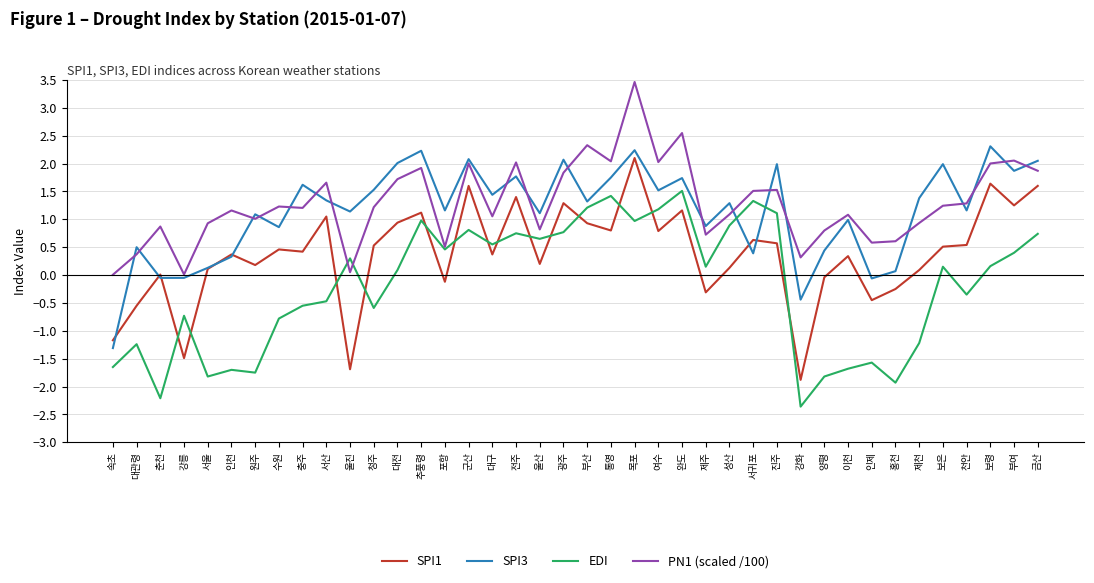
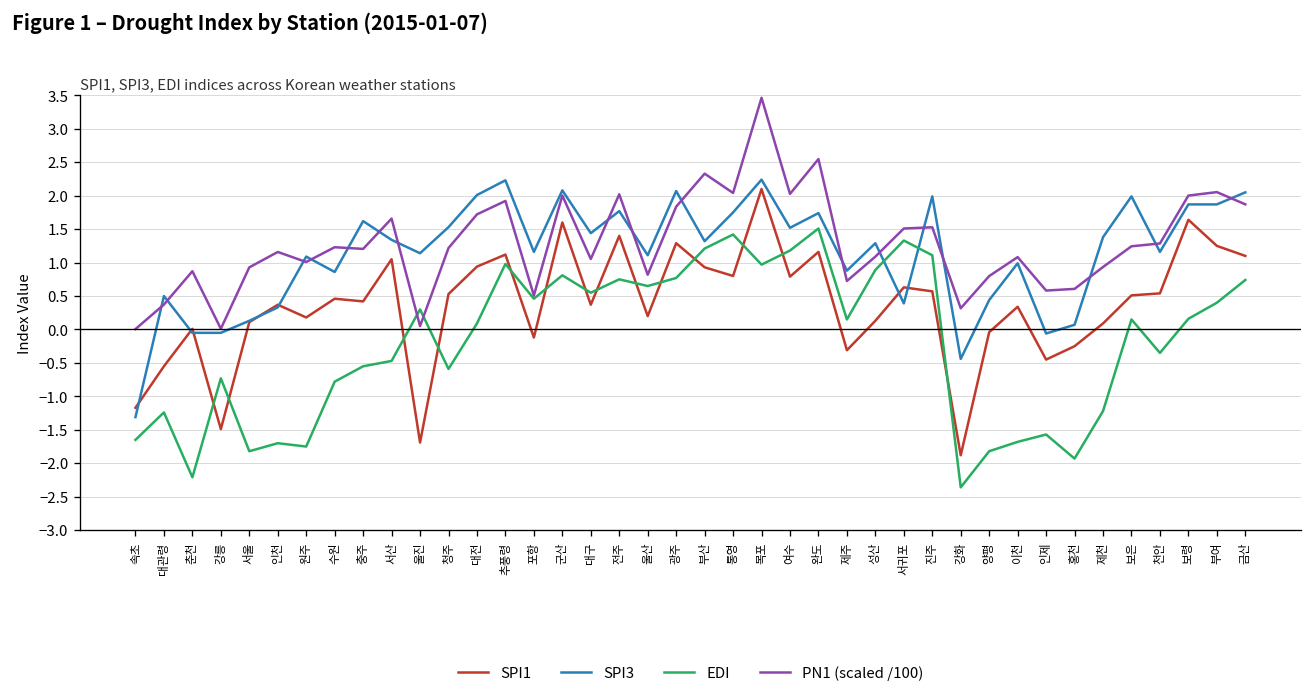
SPI3, 보령: 2.3 -> 1.9
SPI1, 금산: 1.6 -> 1.1
